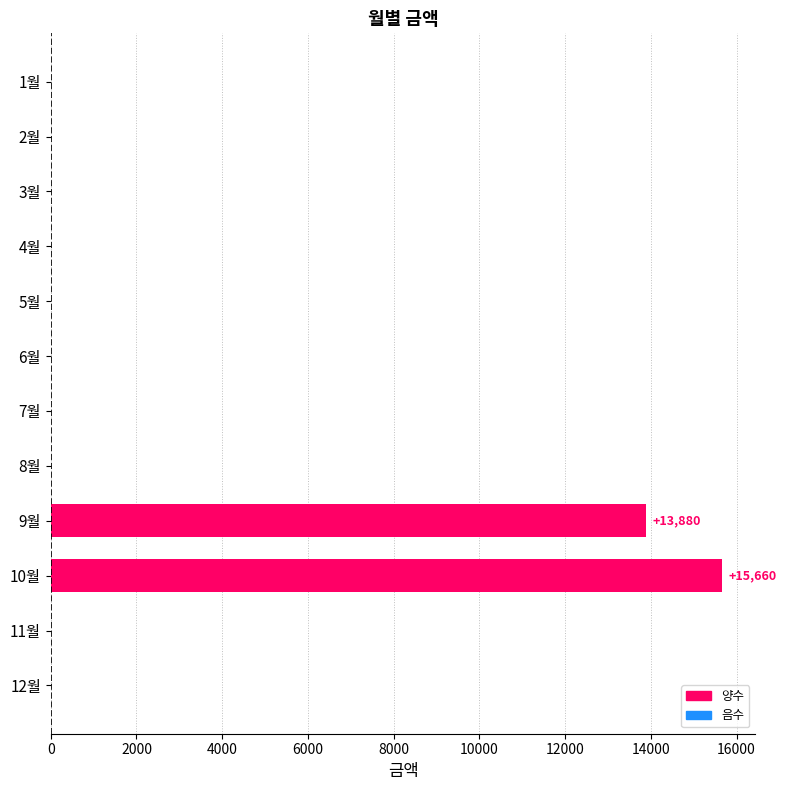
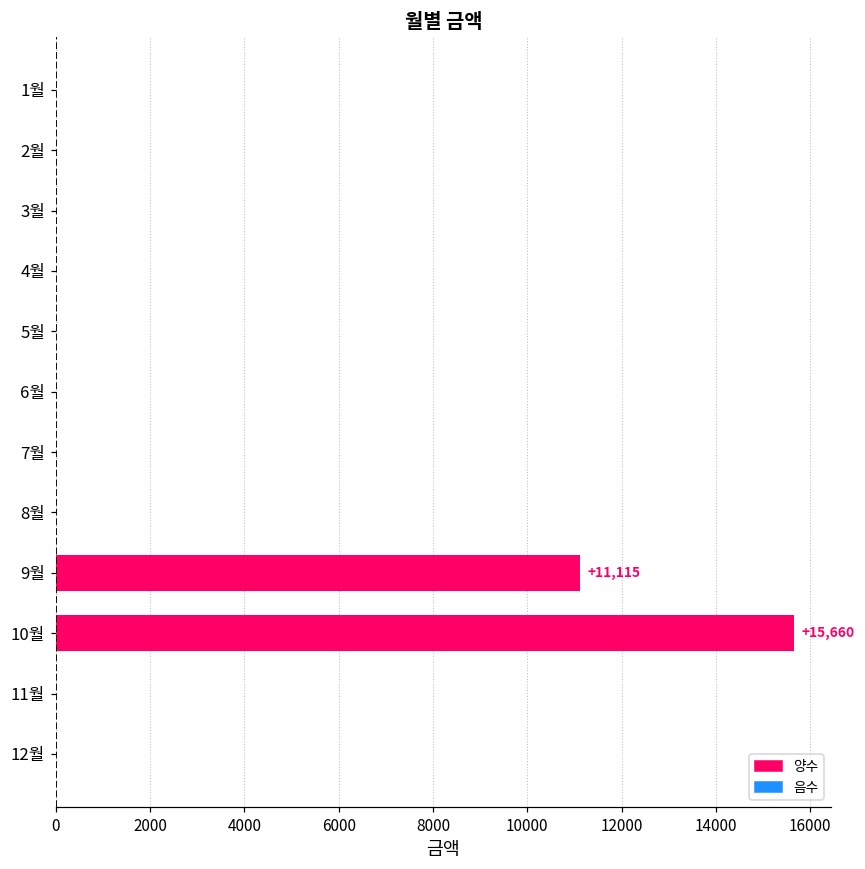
9월: +13,880 -> +11,115
